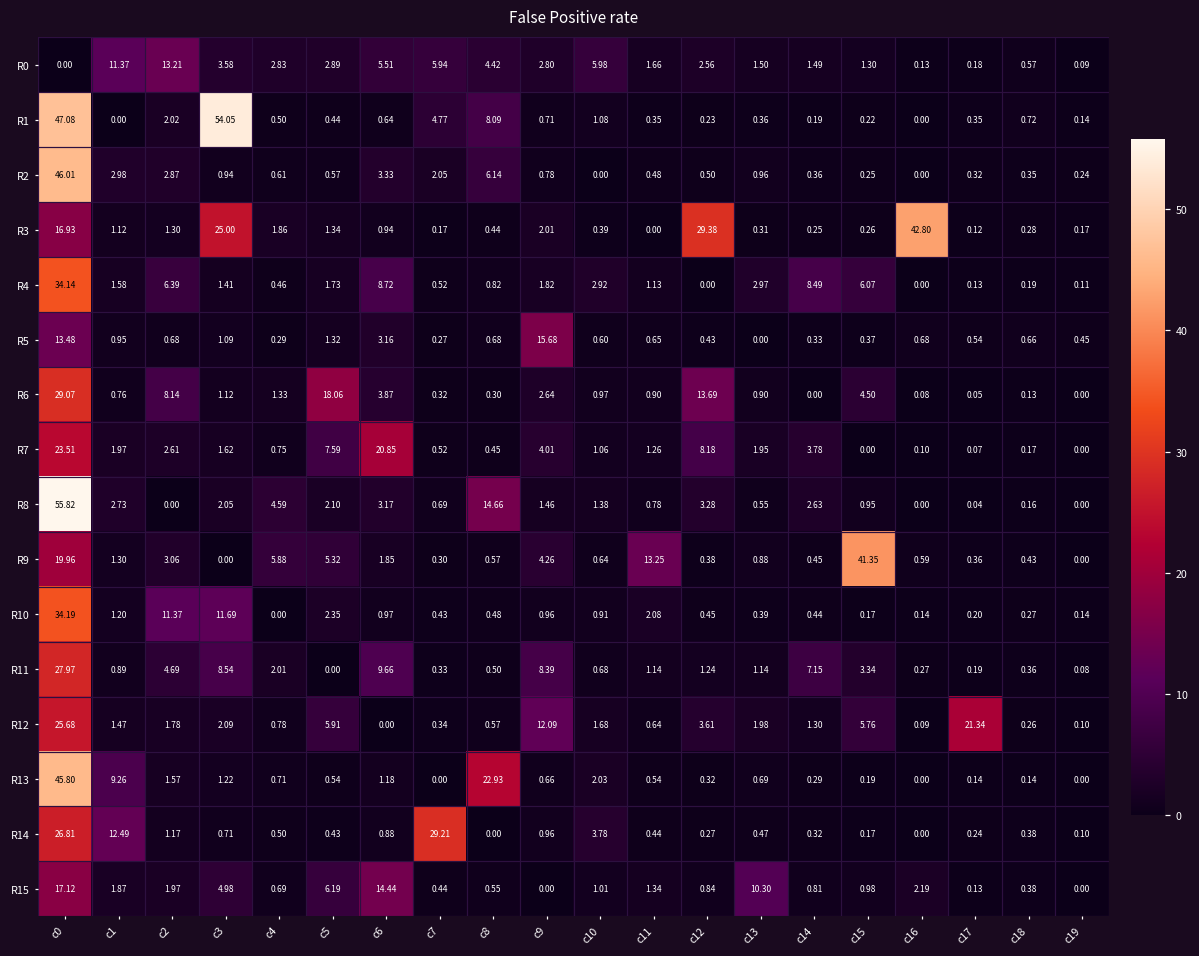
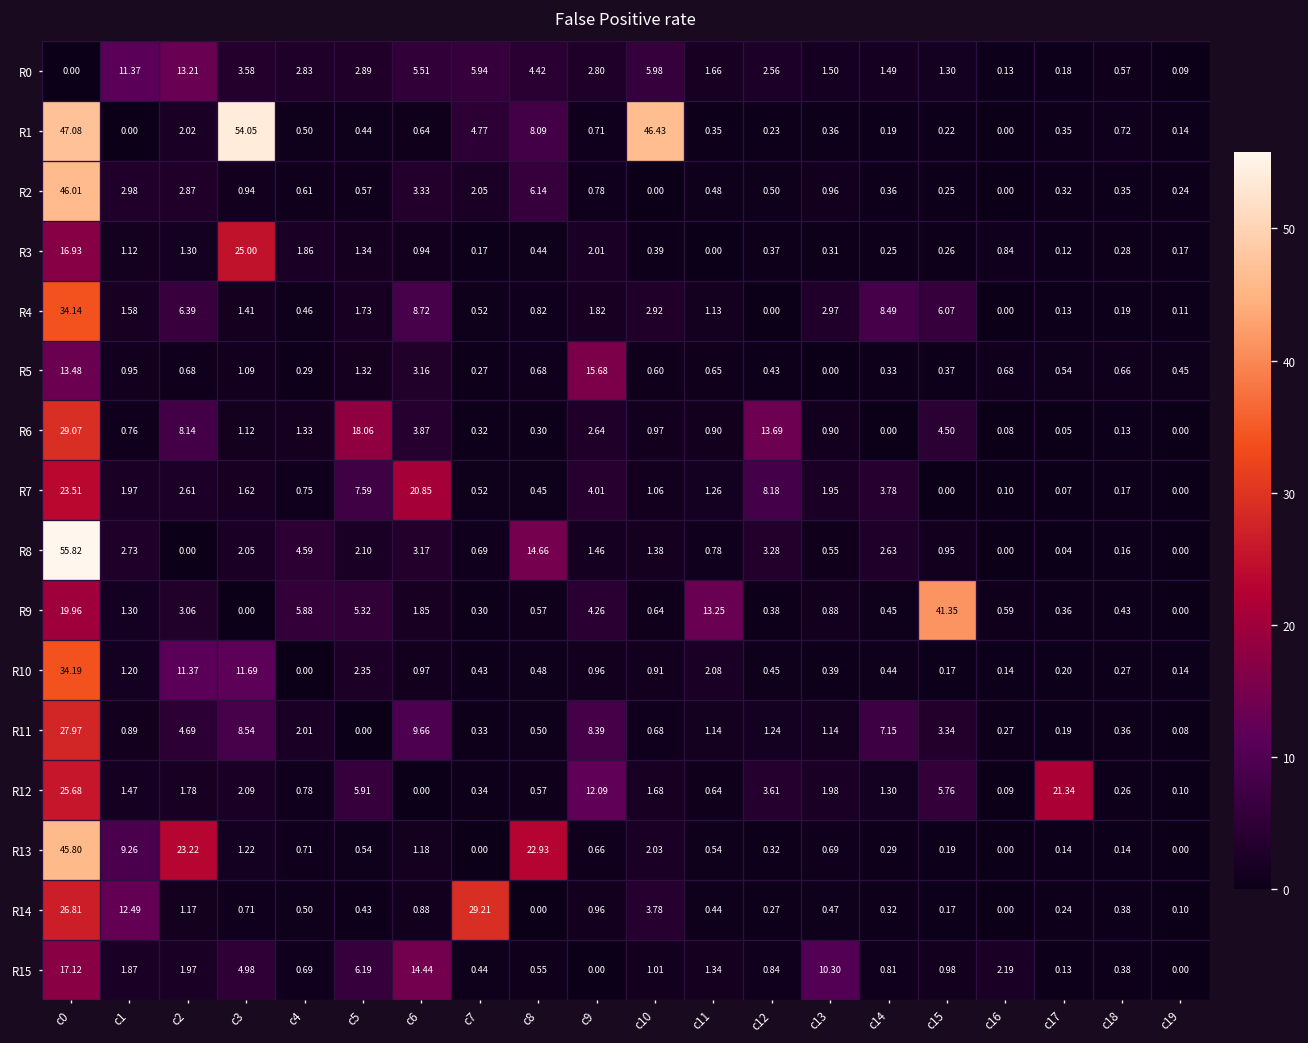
R1, c10: 1.08 -> 46.43
R3, c12: 29.38 -> 0.37
R3, c16: 42.80 -> 0.84
R13, c2: 1.57 -> 23.22
